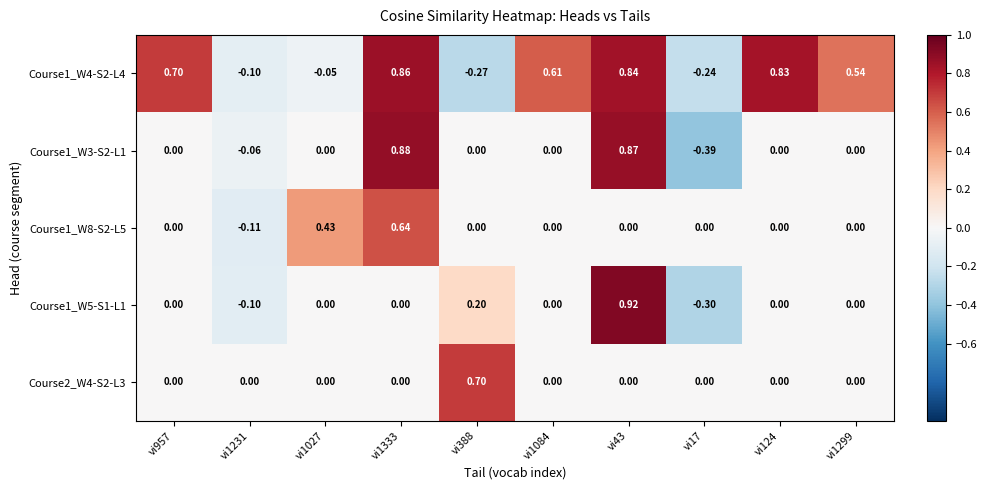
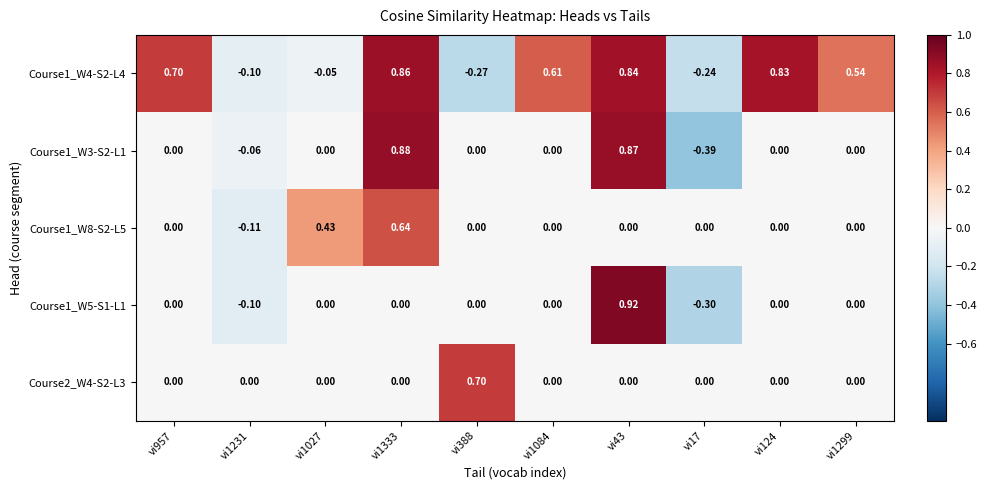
Course1_W5-S1-L1, vi388: 0.20 -> 0.00
